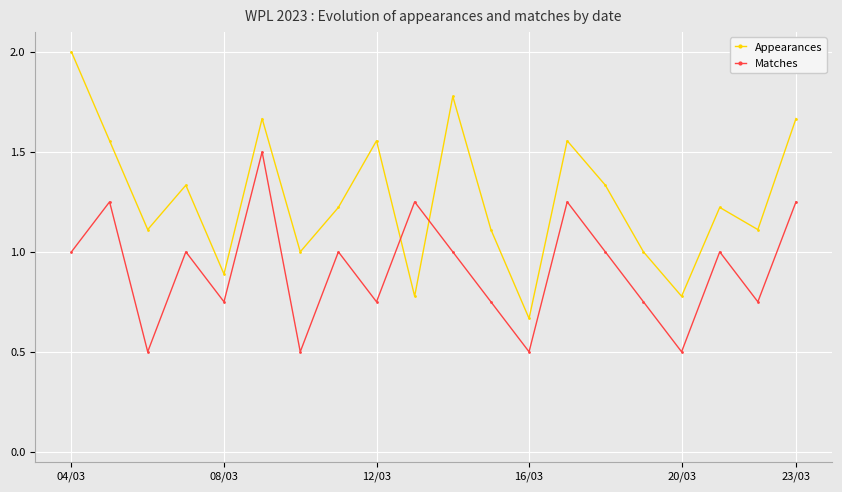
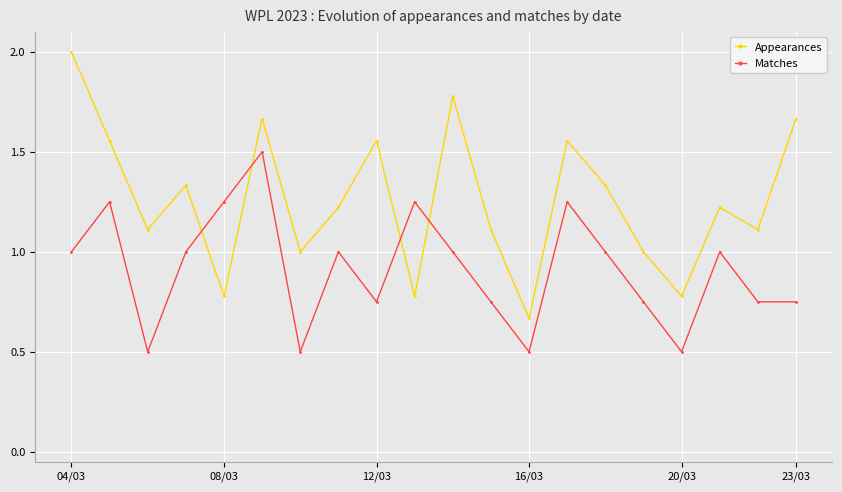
Appearances, 08/03: 0.89 -> 0.78
Matches, 08/03: 0.75 -> 1.25
Matches, 23/03: 1.25 -> 0.75
